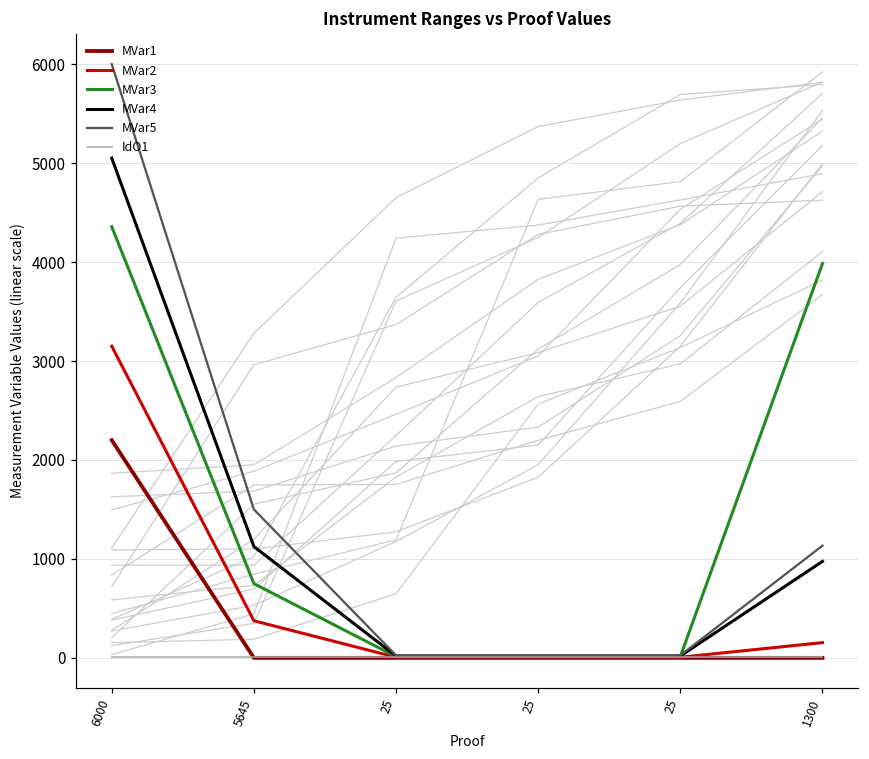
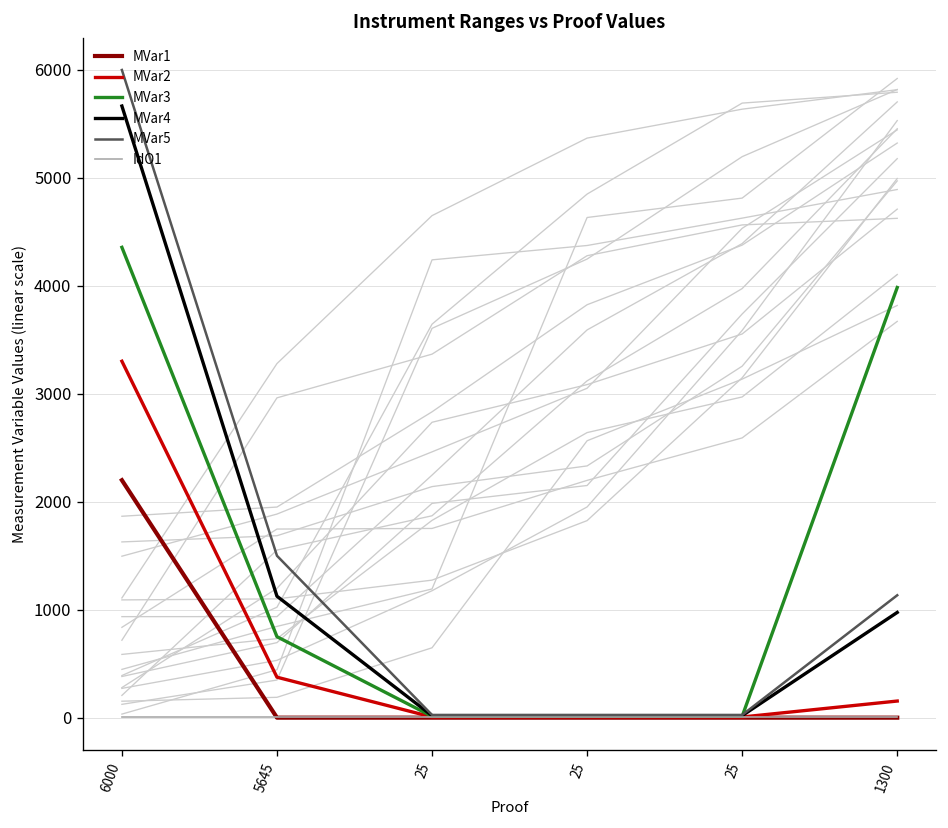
MVar2, 6000: 3200 -> 3300
MVar4, 6000: 5100 -> 5700
